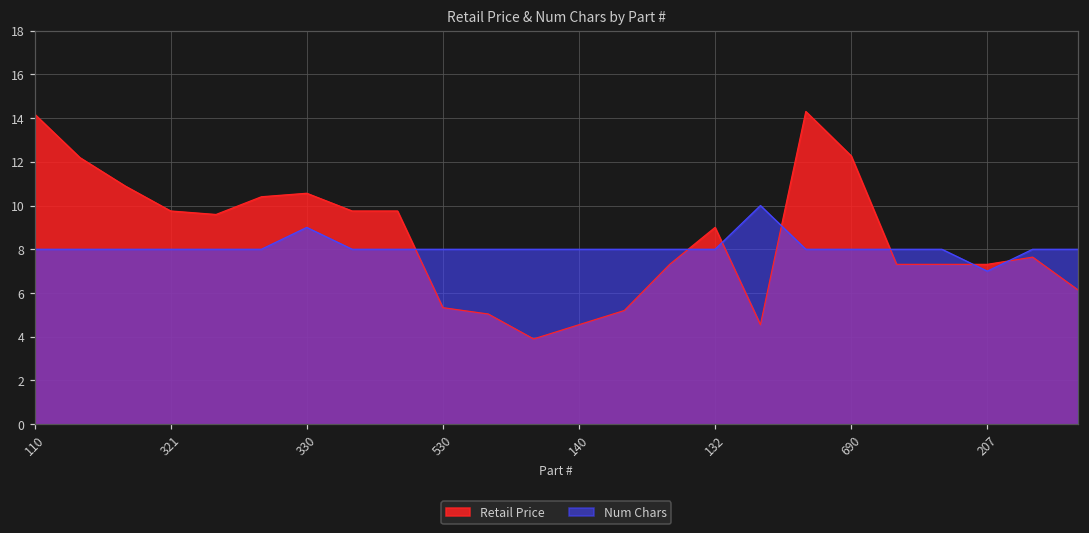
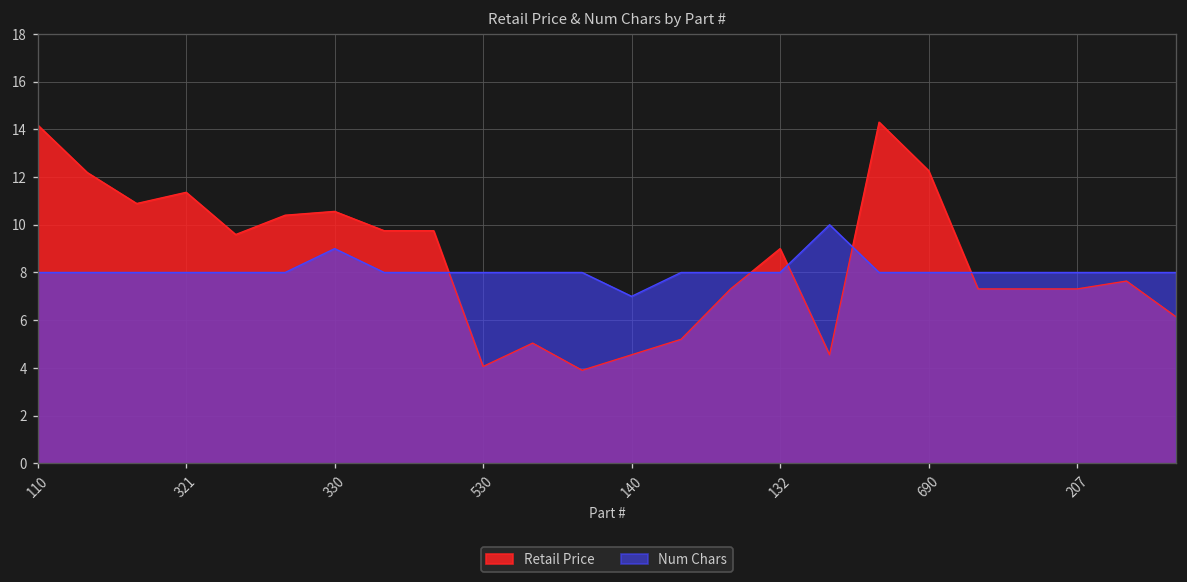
Retail Price, 321: 9.8 -> 11.4
Retail Price, 530: 5.3 -> 4.1
Num Chars, 140: 8 -> 7
Num Chars, 207: 7 -> 8
